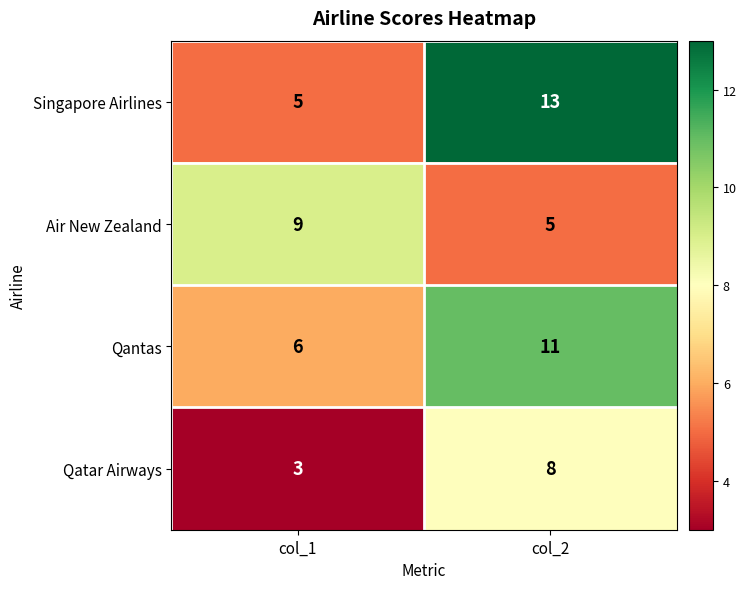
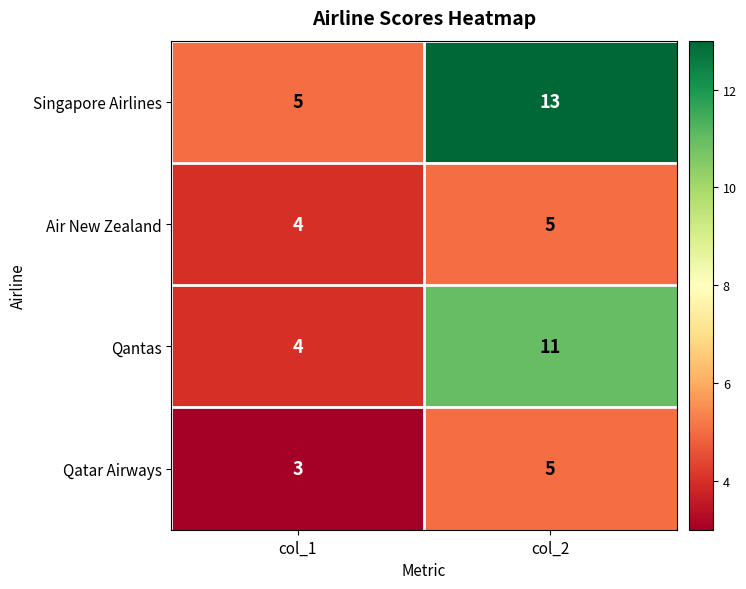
Air New Zealand, col_1: 9 -> 4
Qantas, col_1: 6 -> 4
Qatar Airways, col_2: 8 -> 5
